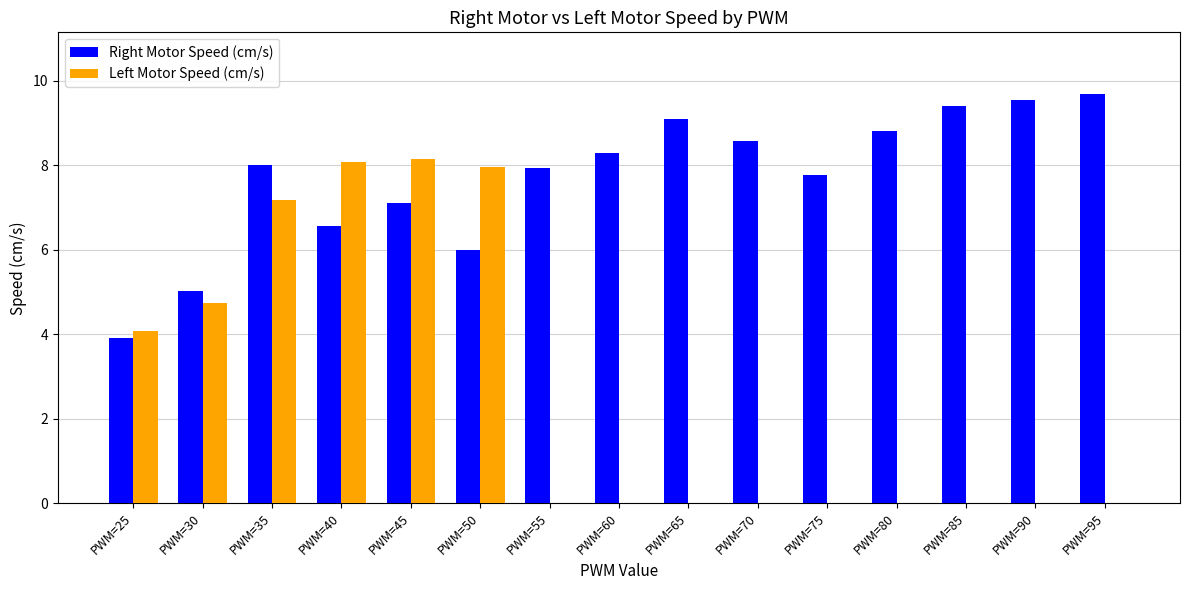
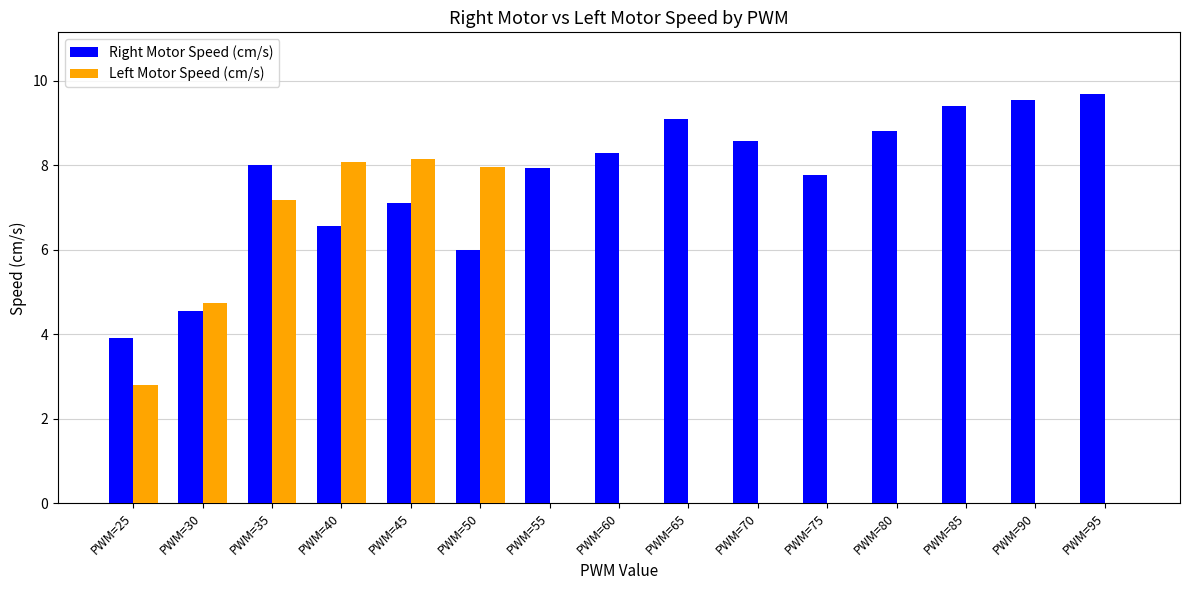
Left Motor Speed (cm/s), PWM=25: 4.1 -> 2.8
Right Motor Speed (cm/s), PWM=30: 5.0 -> 4.6
